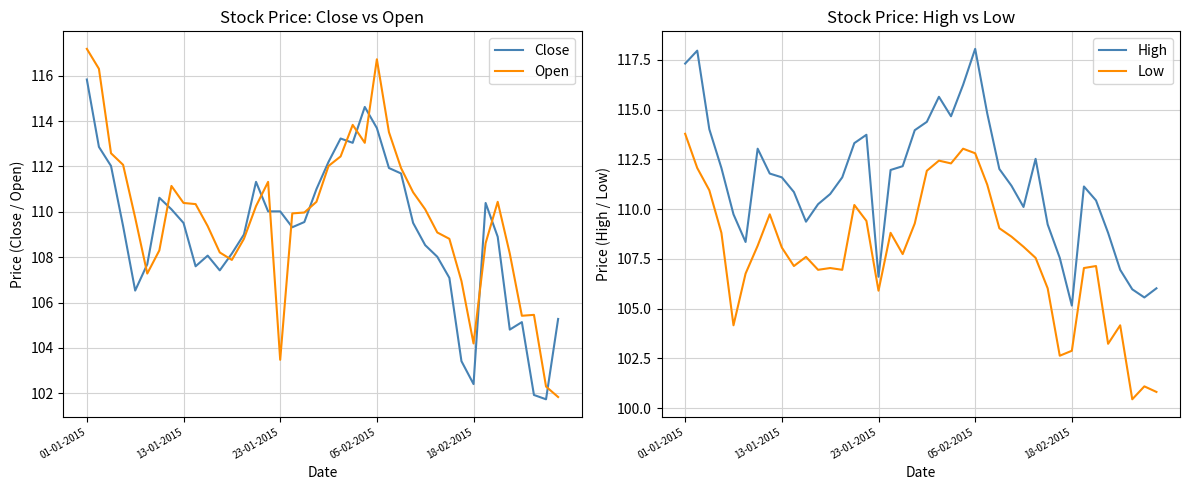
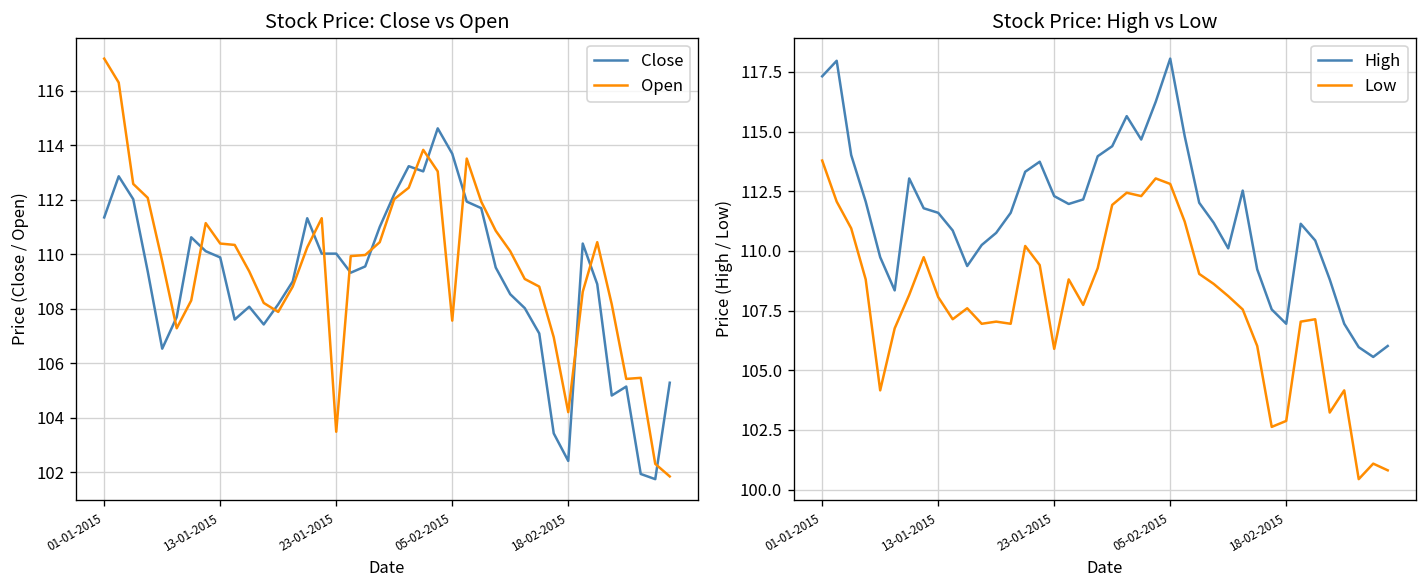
Stock Price: Close vs Open, Close, 01-01-2015: 115.8 -> 111.4
Stock Price: Close vs Open, Close, 13-01-2015: 109.5 -> 109.9
Stock Price: Close vs Open, Open, 05-02-2015: 116.7 -> 107.6
Stock Price: High vs Low, High, 23-01-2015: 106.6 -> 112.3
Stock Price: High vs Low, High, 18-02-2015: 105.2 -> 107.0
